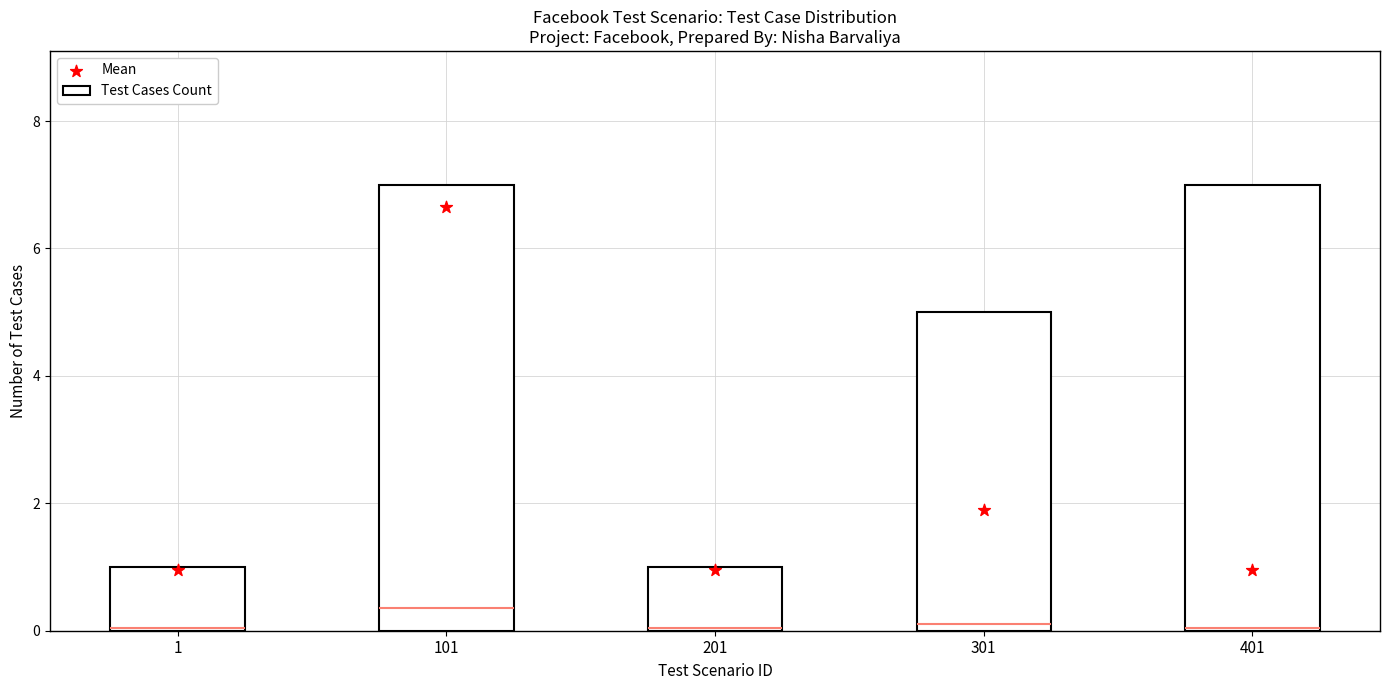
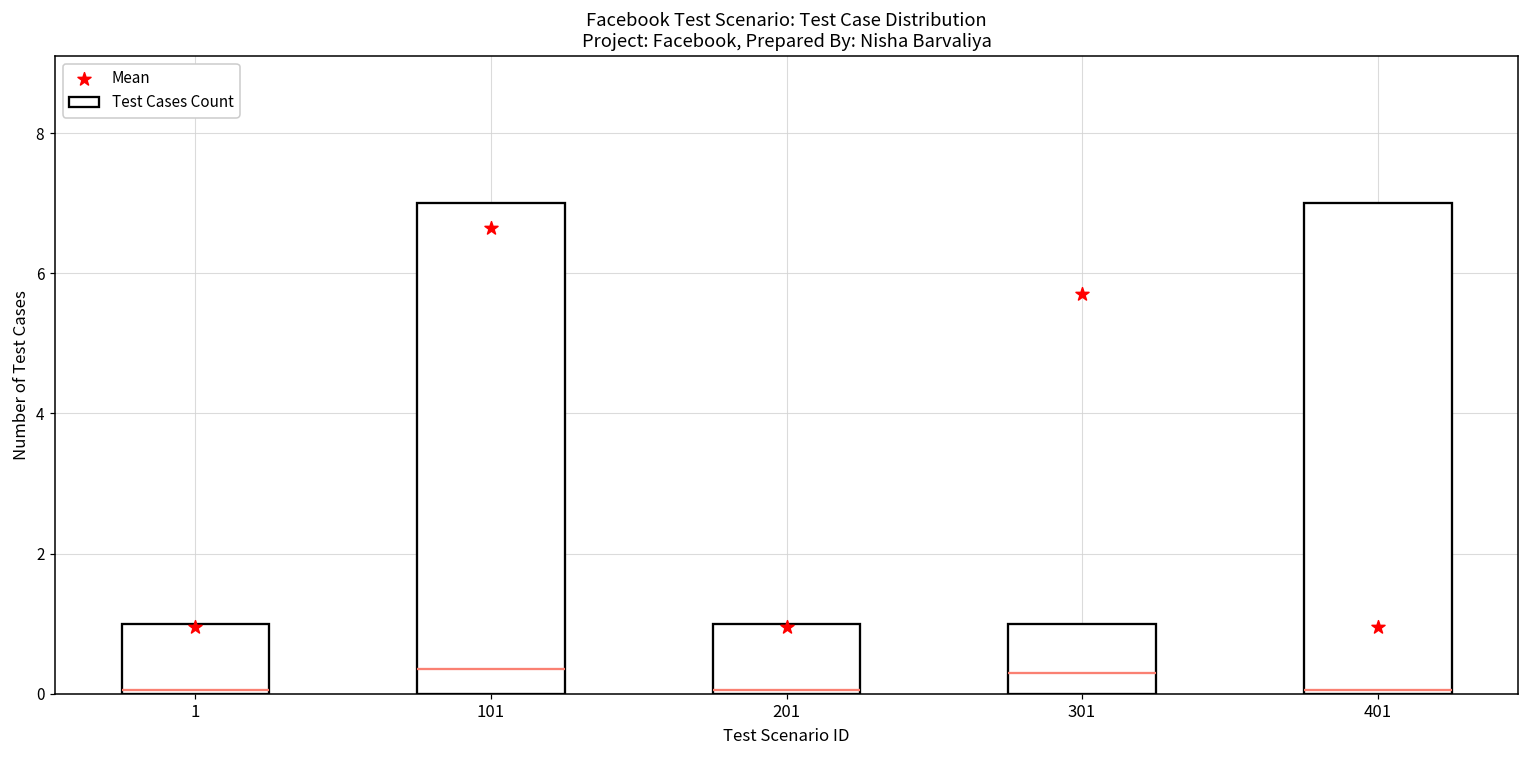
Test Cases Count, 301: 5 -> 1
Mean, 301: 1.9 -> 5.7
